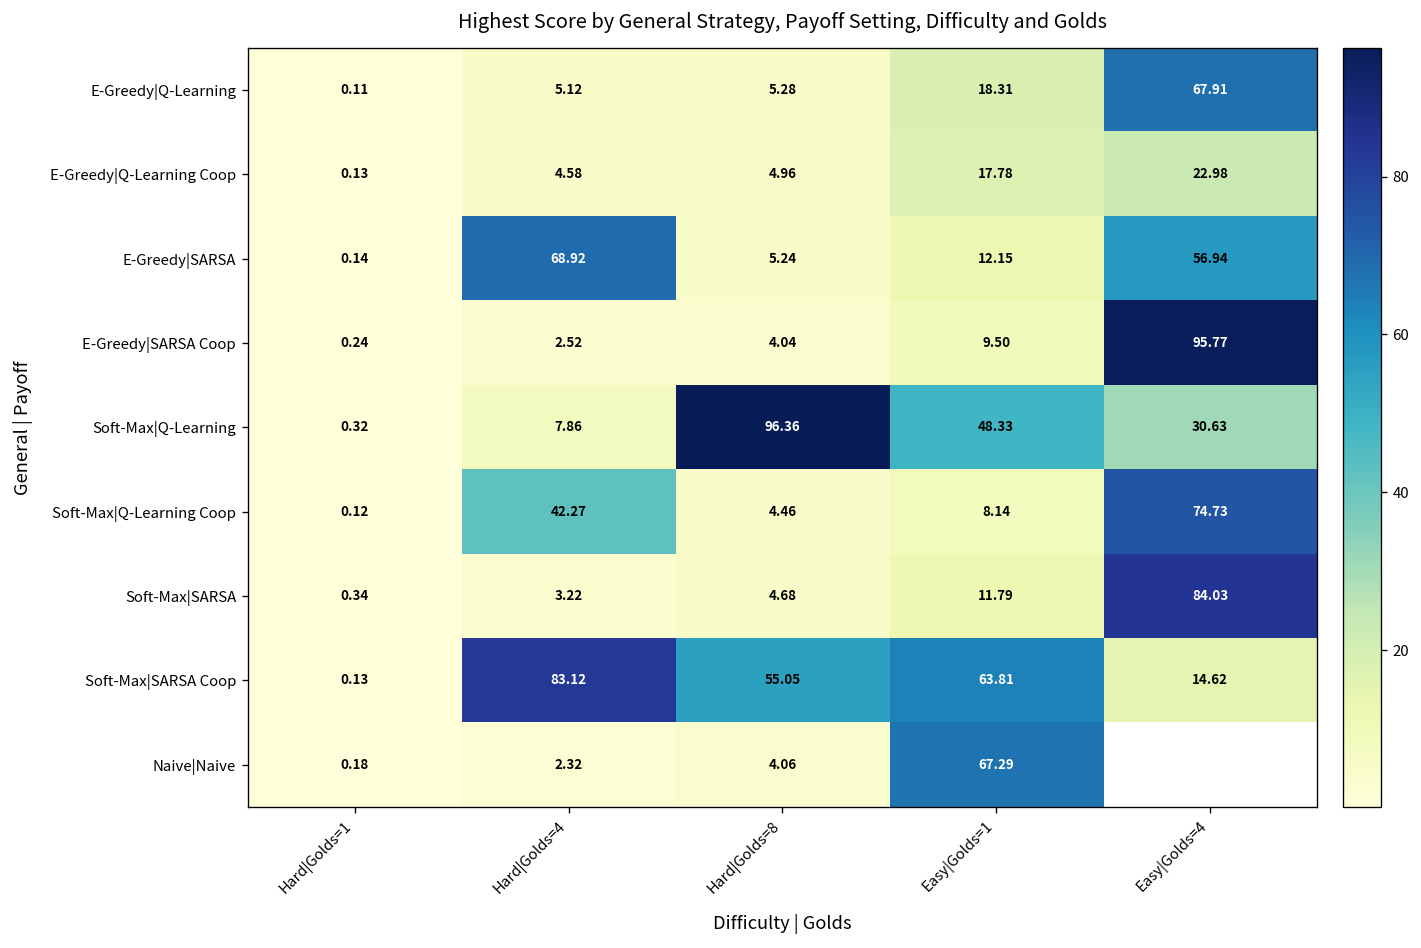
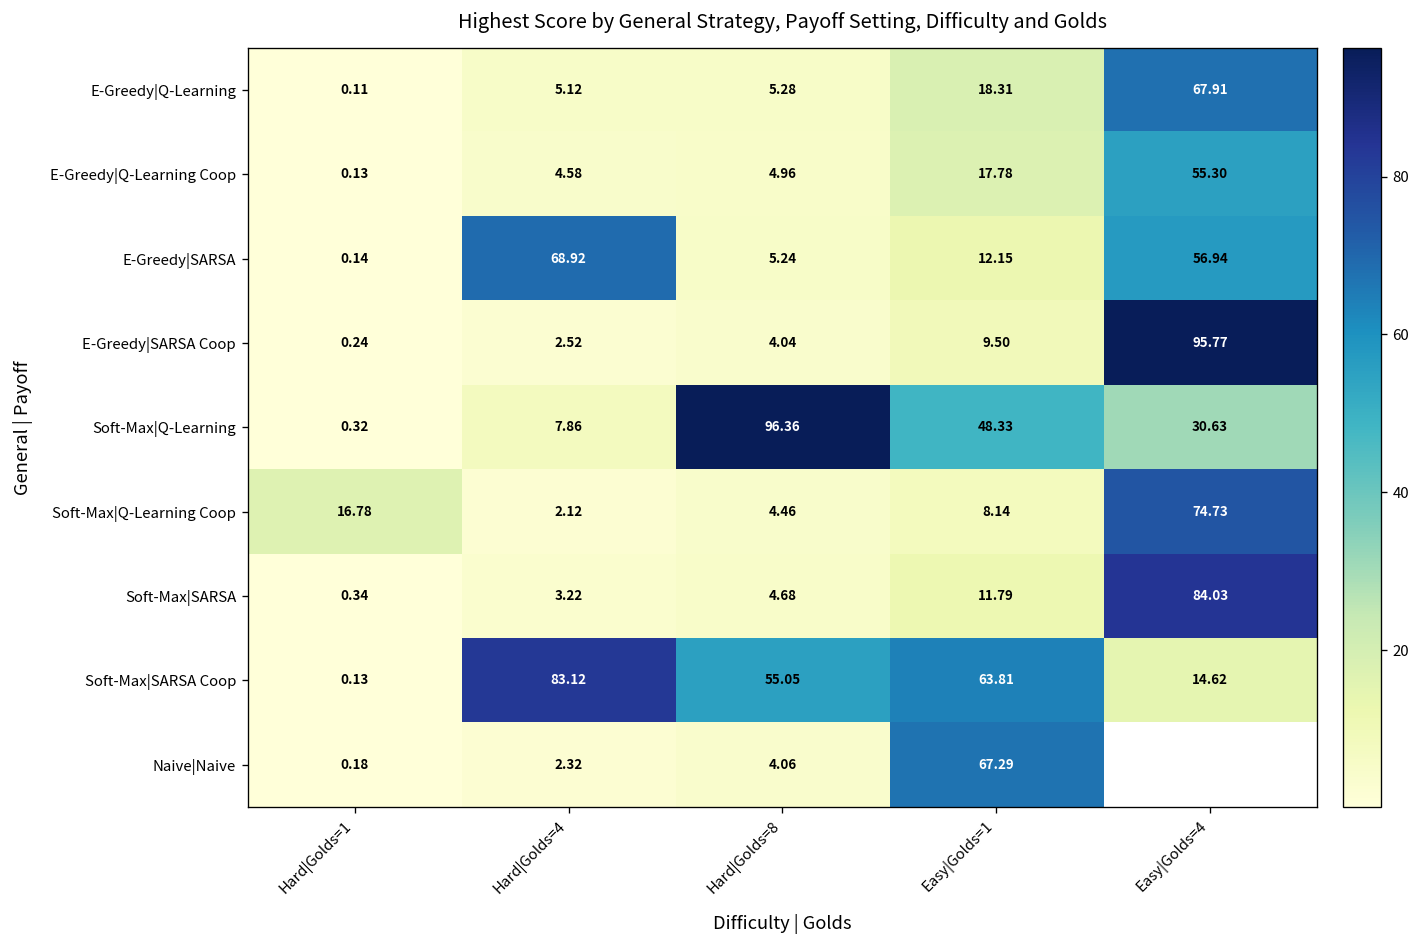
E-Greedy|Q-Learning Coop, Easy|Golds=4: 22.98 -> 55.30
Soft-Max|Q-Learning Coop, Hard|Golds=1: 0.12 -> 16.78
Soft-Max|Q-Learning Coop, Hard|Golds=4: 42.27 -> 2.12
